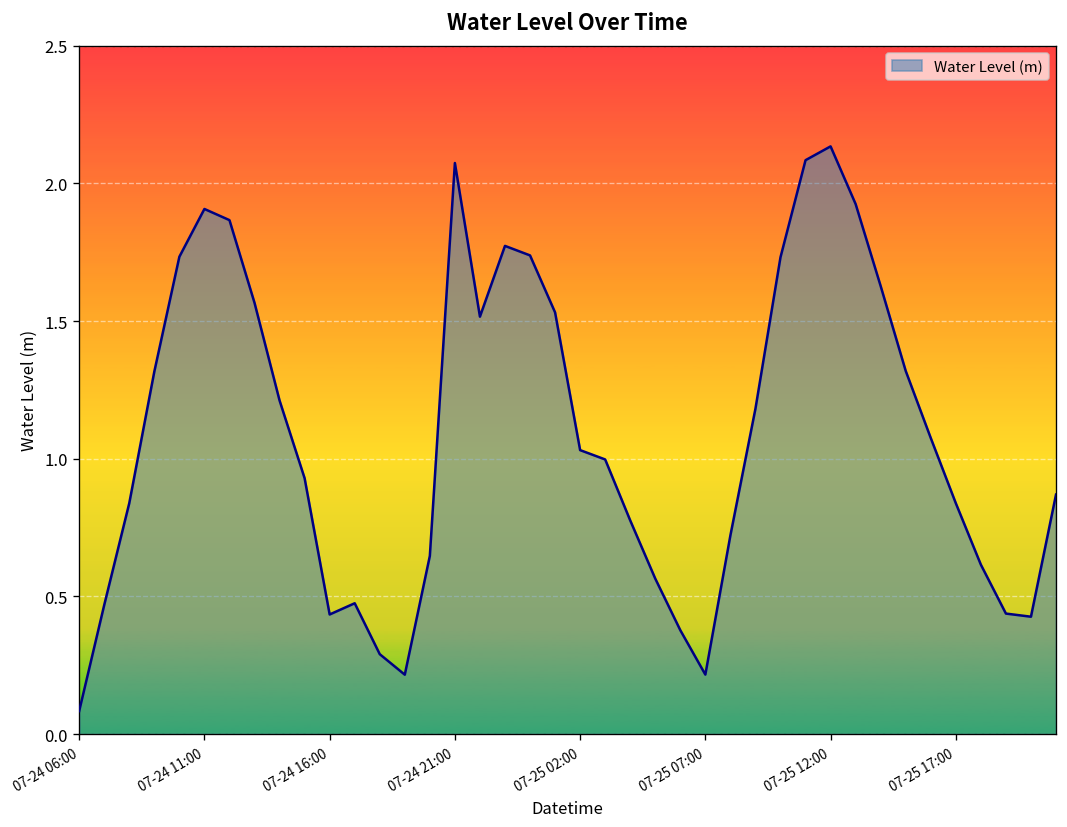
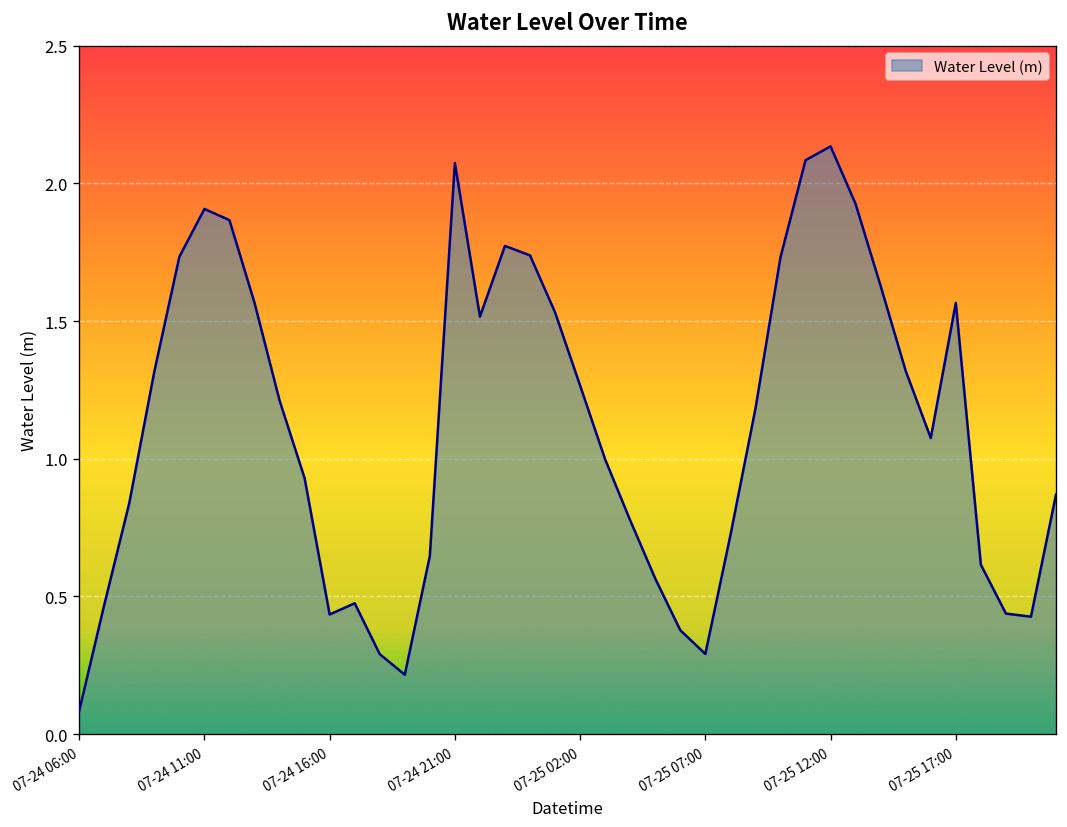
07-25 02:00: 1.03 -> 1.27
07-25 07:00: 0.22 -> 0.29
07-25 17:00: 0.84 -> 1.57
